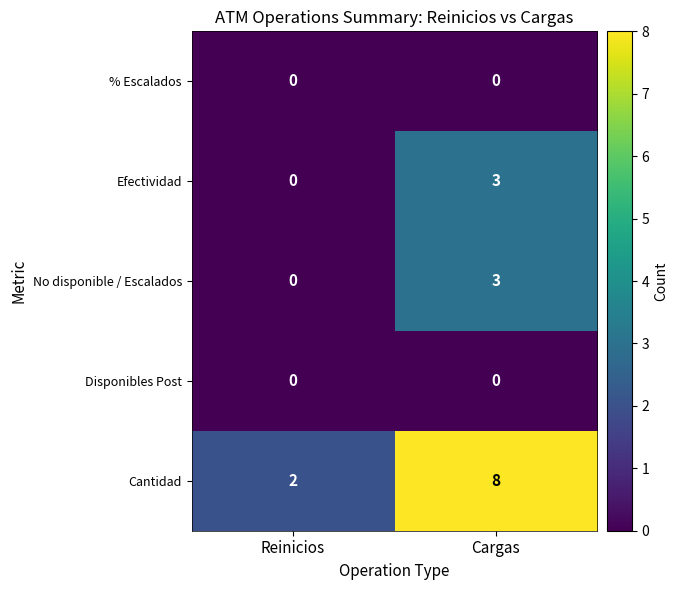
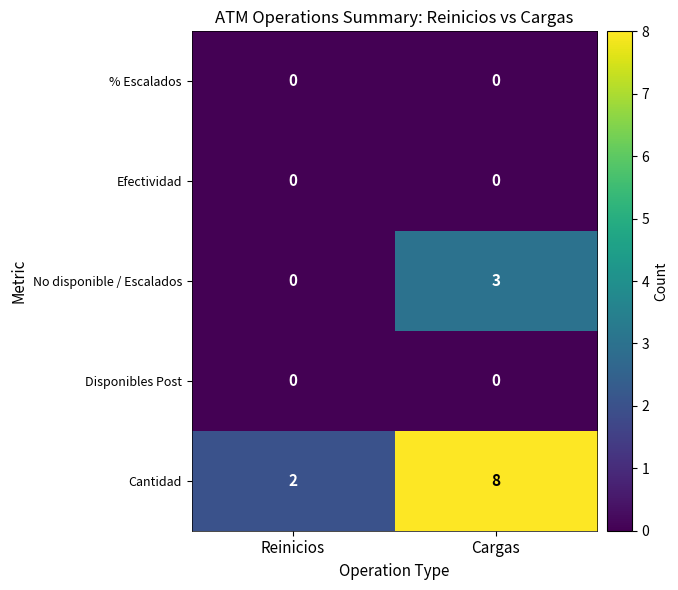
Efectividad, Cargas: 3 -> 0
